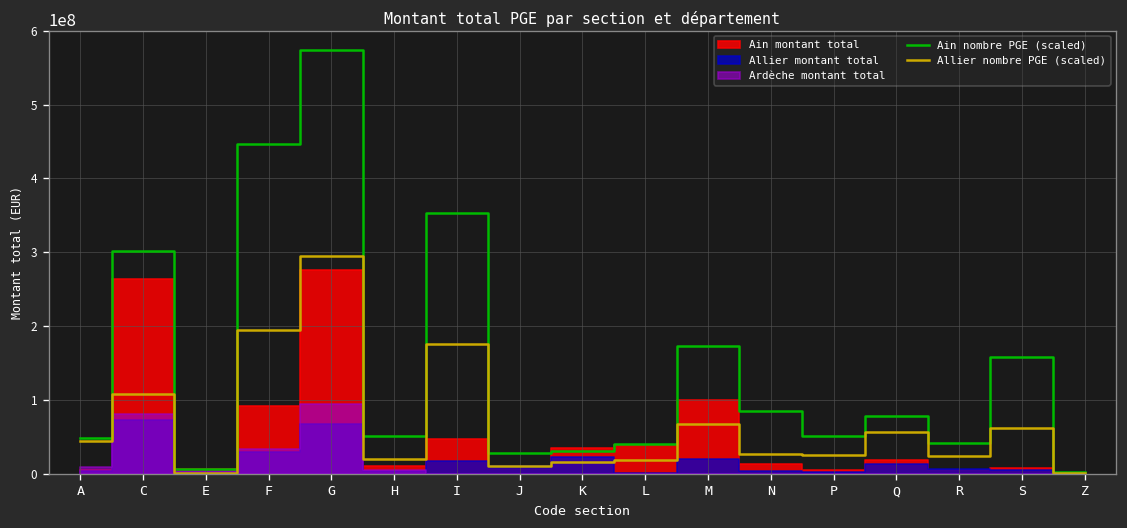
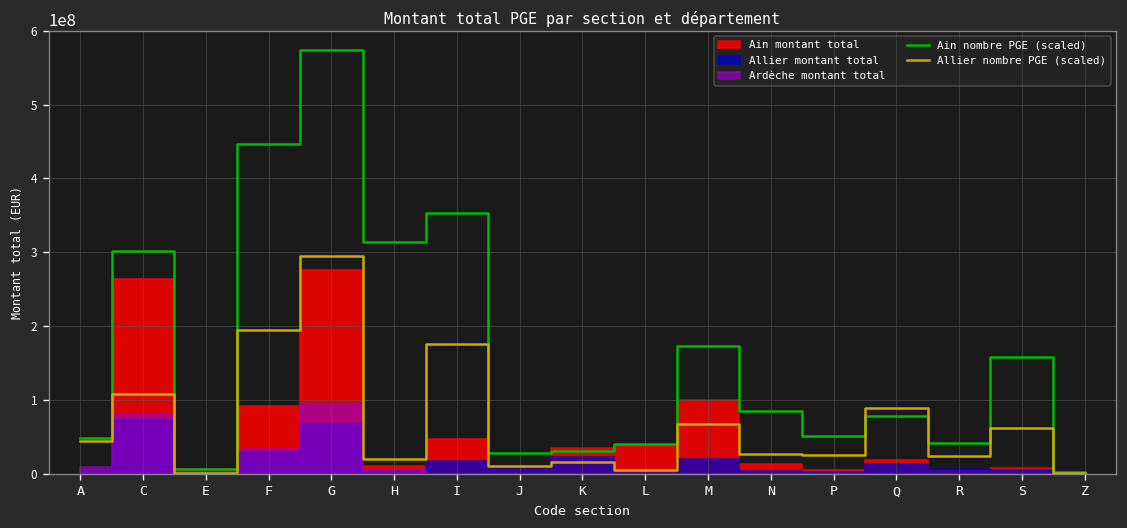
Ain nombre PGE (scaled), H: 50000000 -> 310000000
Allier nombre PGE (scaled), L: 20000000 -> 10000000
Allier nombre PGE (scaled), Q: 60000000 -> 90000000
